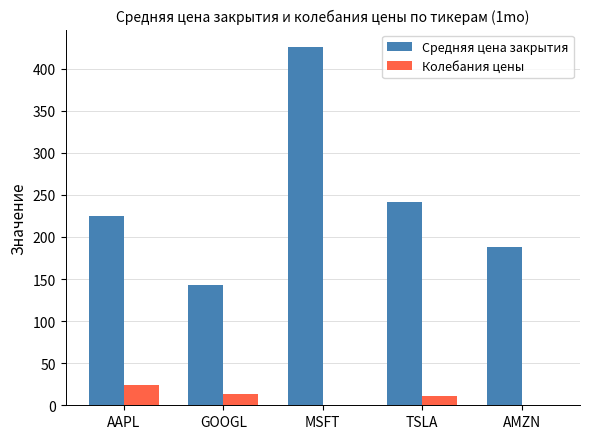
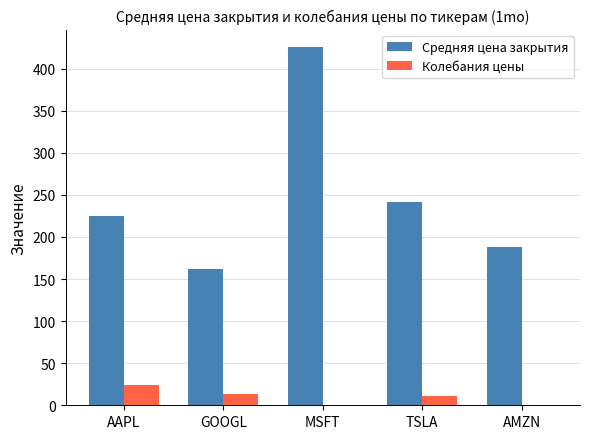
Средняя цена закрытия, GOOGL: 140 -> 160
